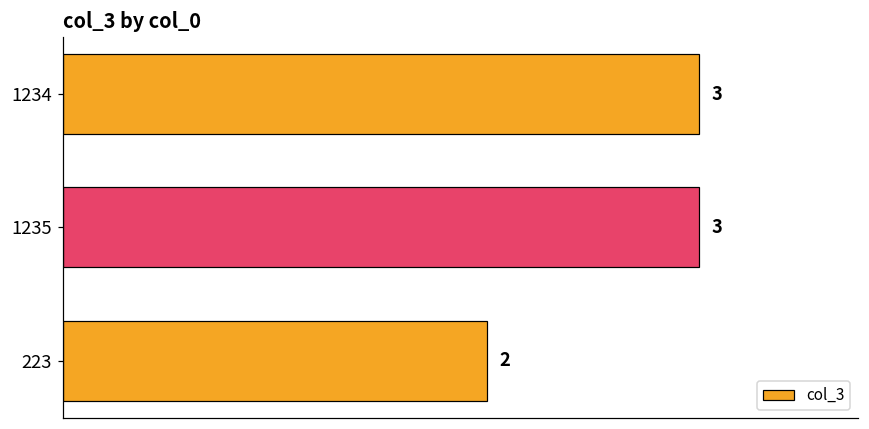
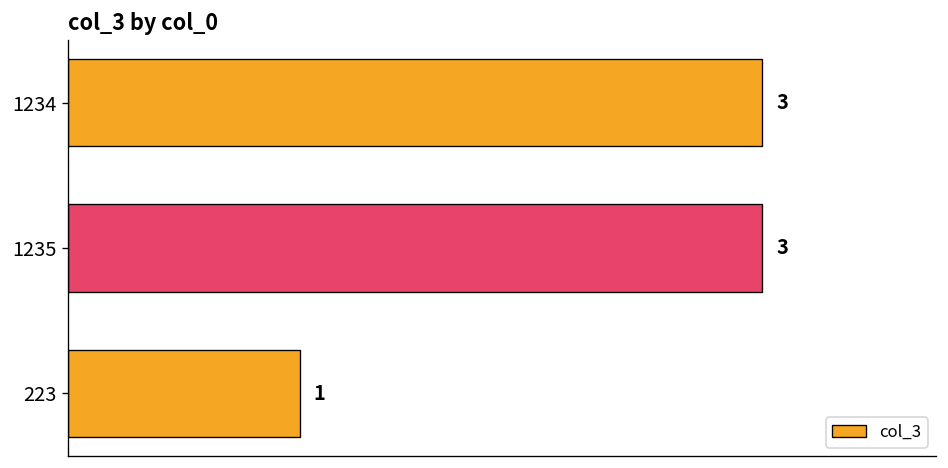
223: 2 -> 1
